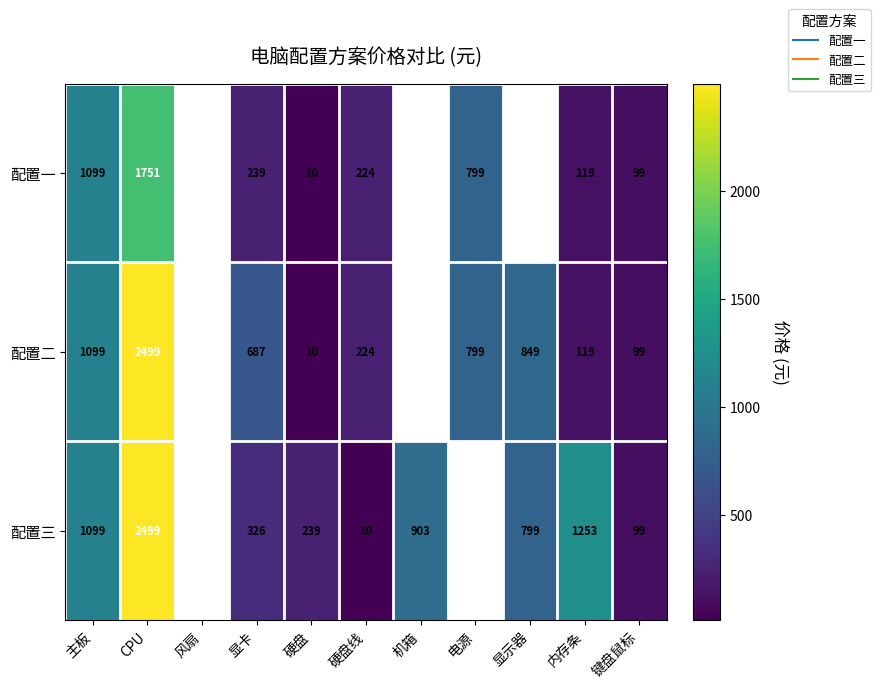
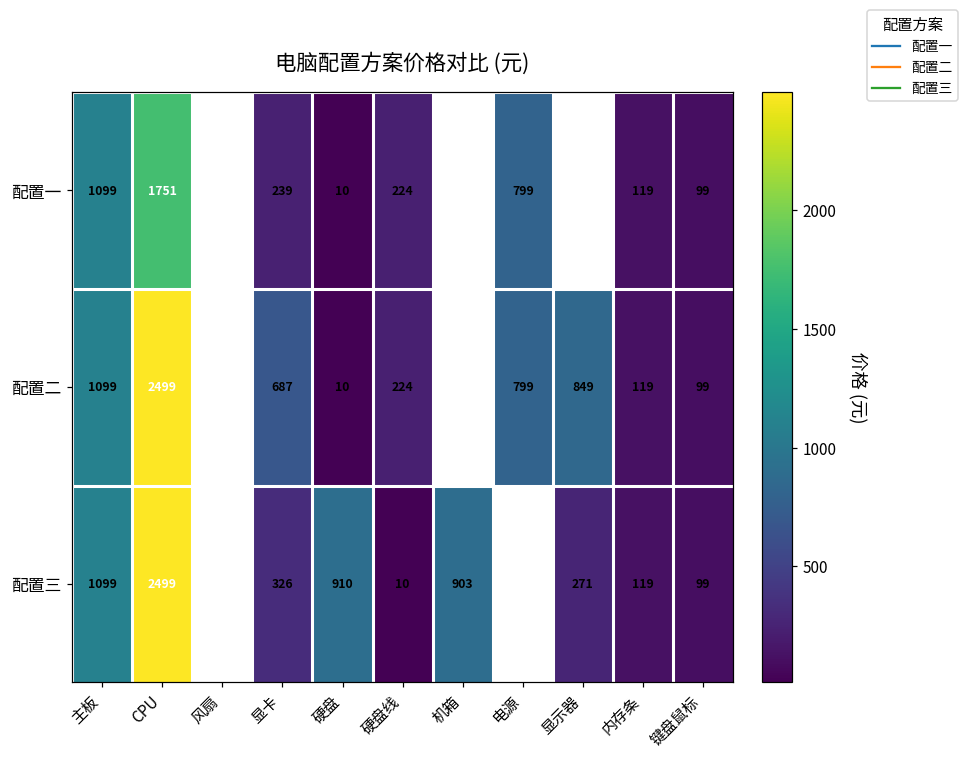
配置三, 硬盘: 239 -> 910
配置三, 显示器: 799 -> 271
配置三, 内存条: 1253 -> 119
